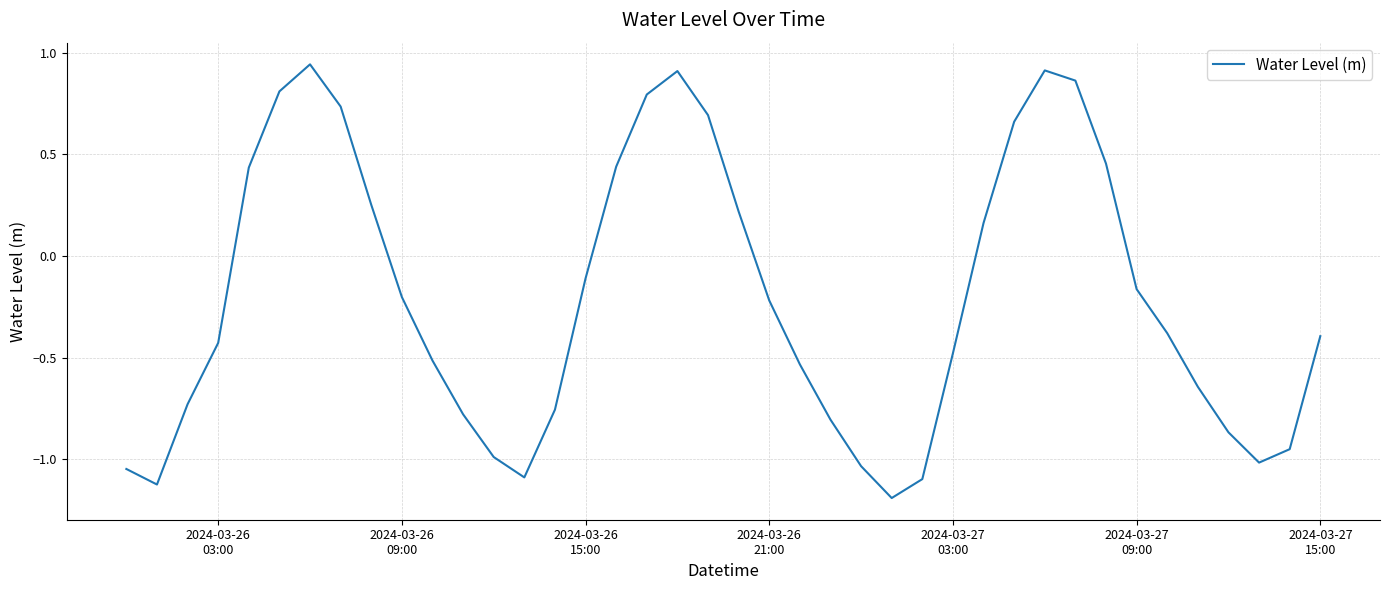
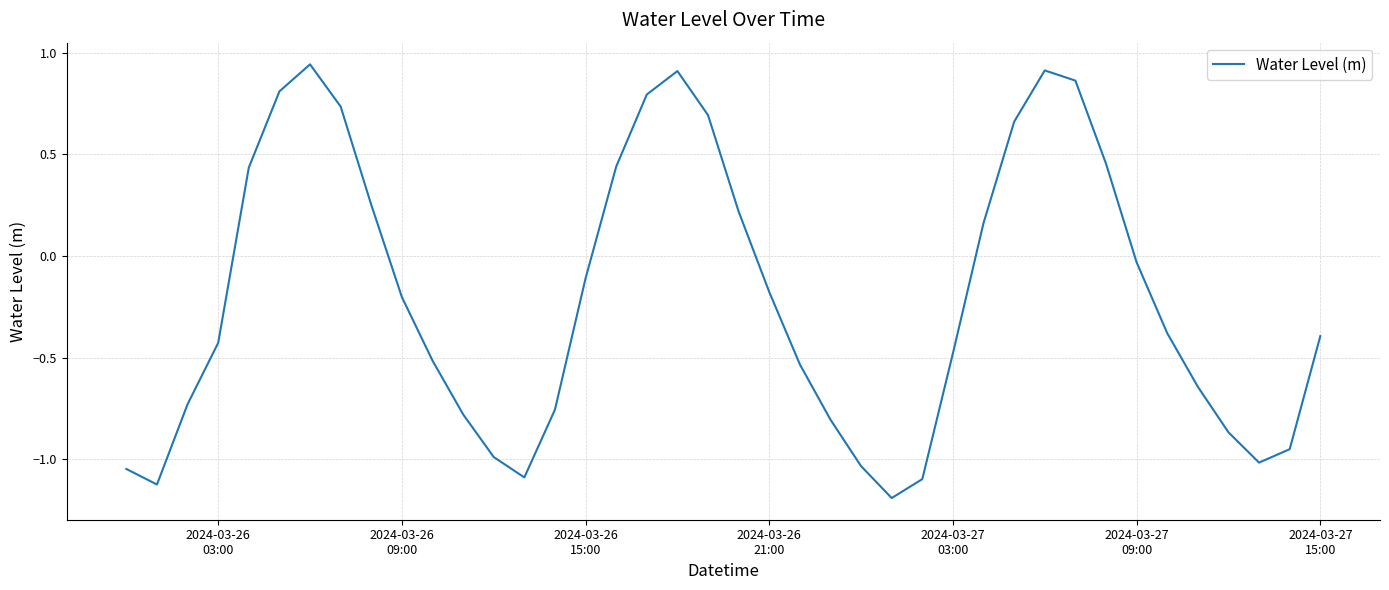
2024-03-26 21:00: -0.22 -> -0.18
2024-03-27 09:00: -0.16 -> -0.03
